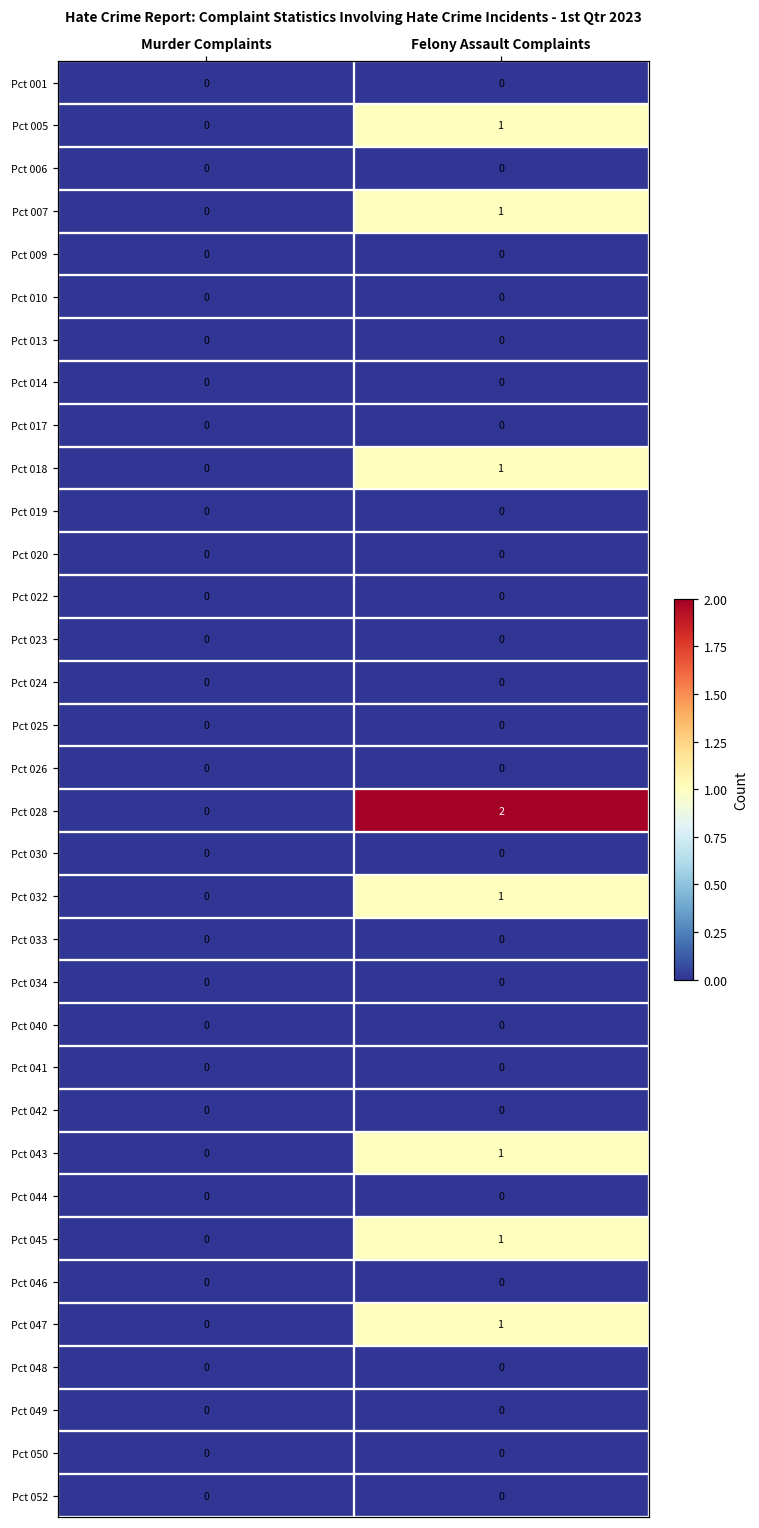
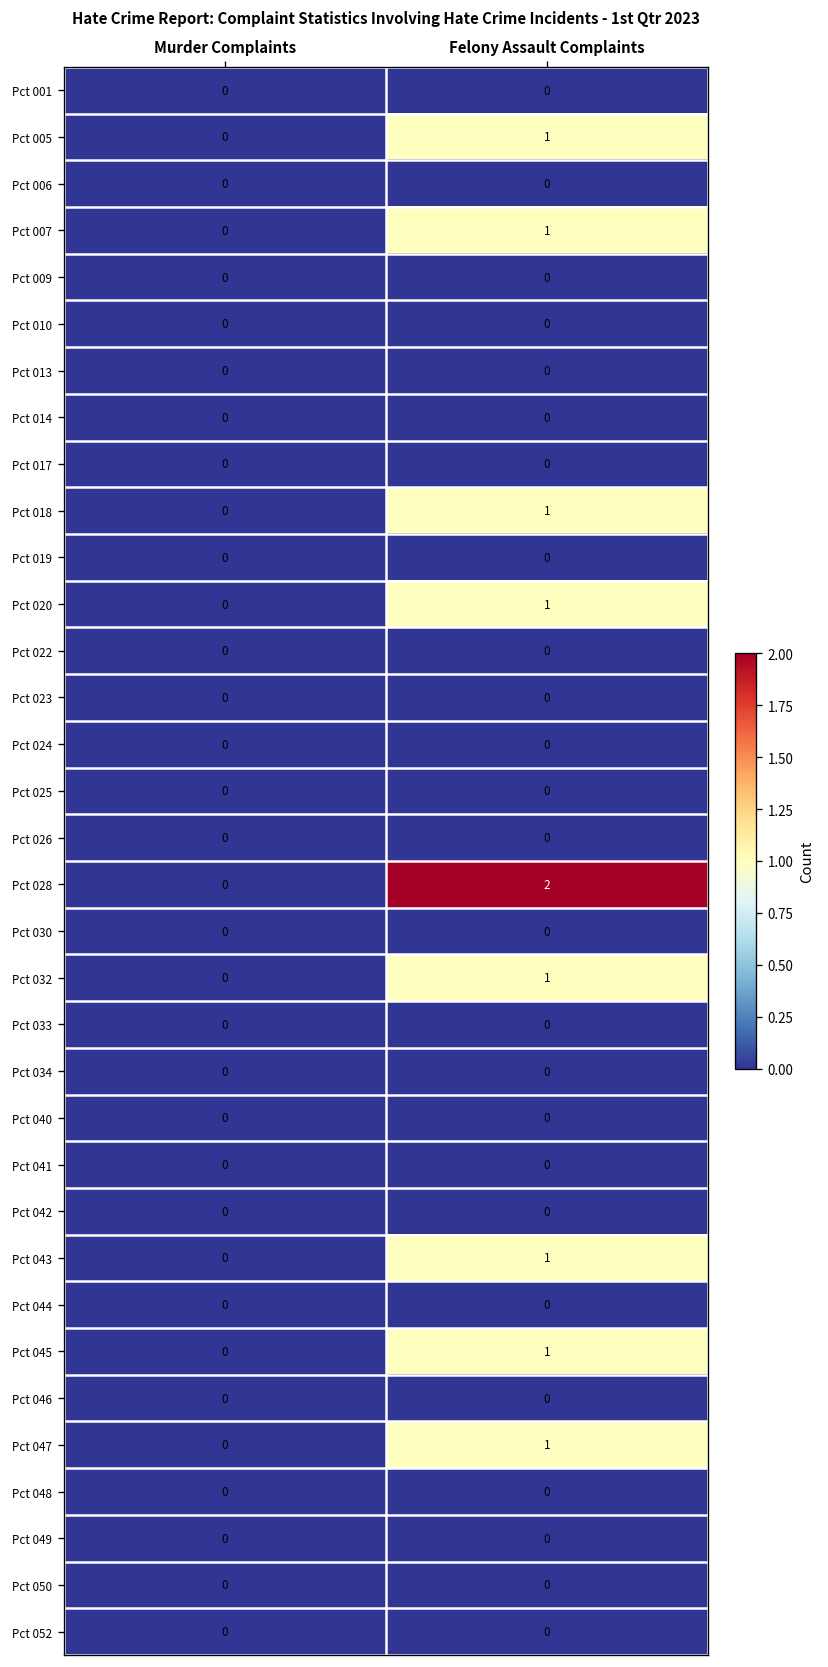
Pct 020, Felony Assault Complaints: 0 -> 1
